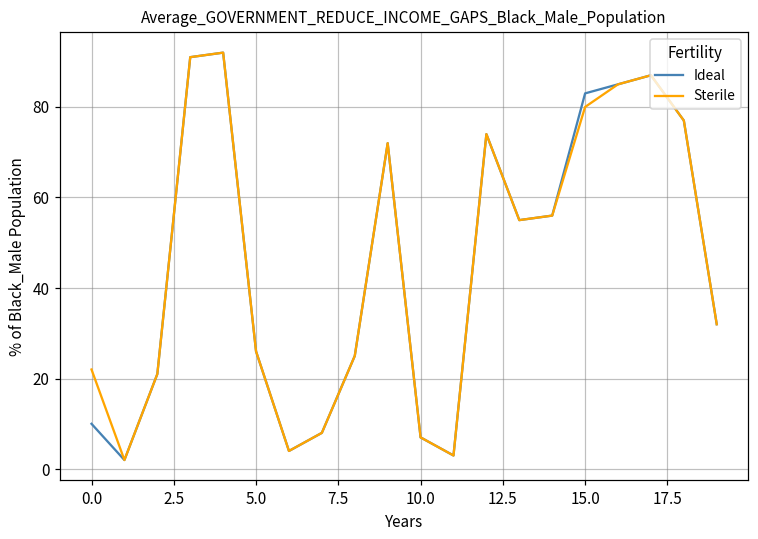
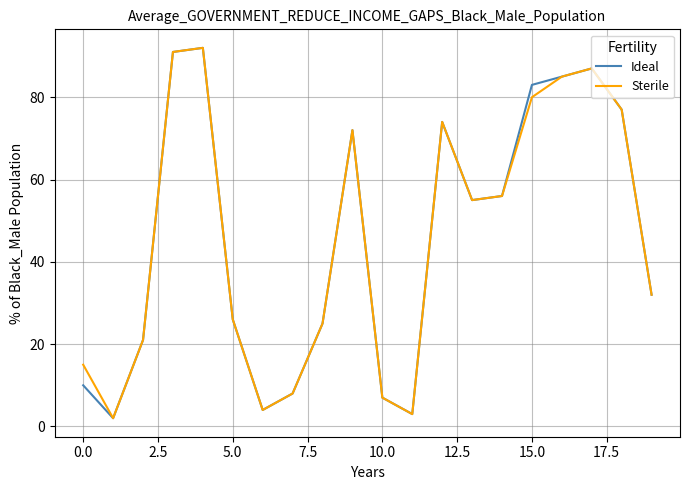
Sterile, 0.0: 22 -> 15
